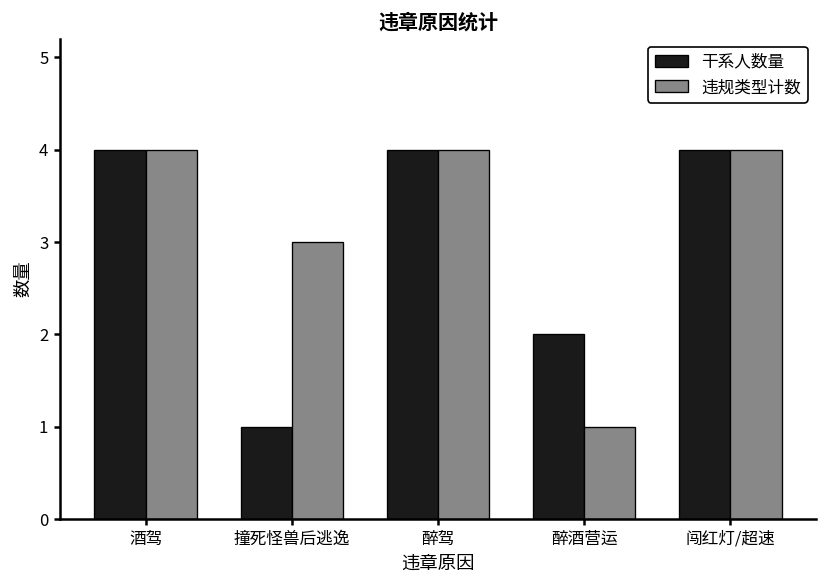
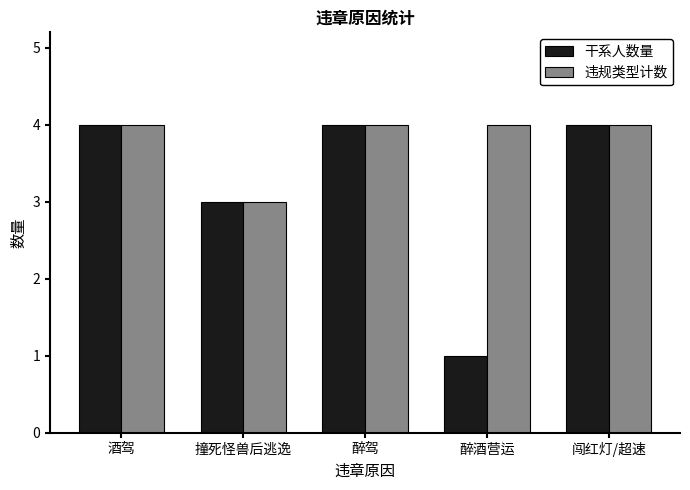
干系人数量, 撞死怪兽后逃逸: 1 -> 3
干系人数量, 醉酒营运: 2 -> 1
违规类型计数, 醉酒营运: 1 -> 4
